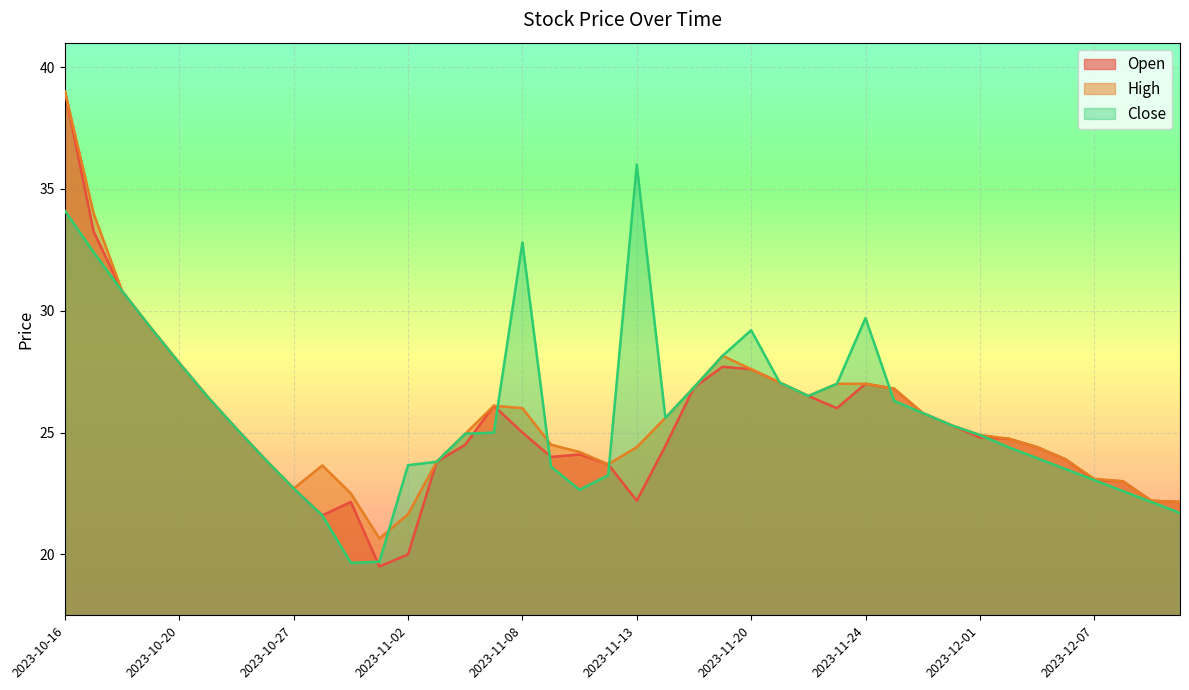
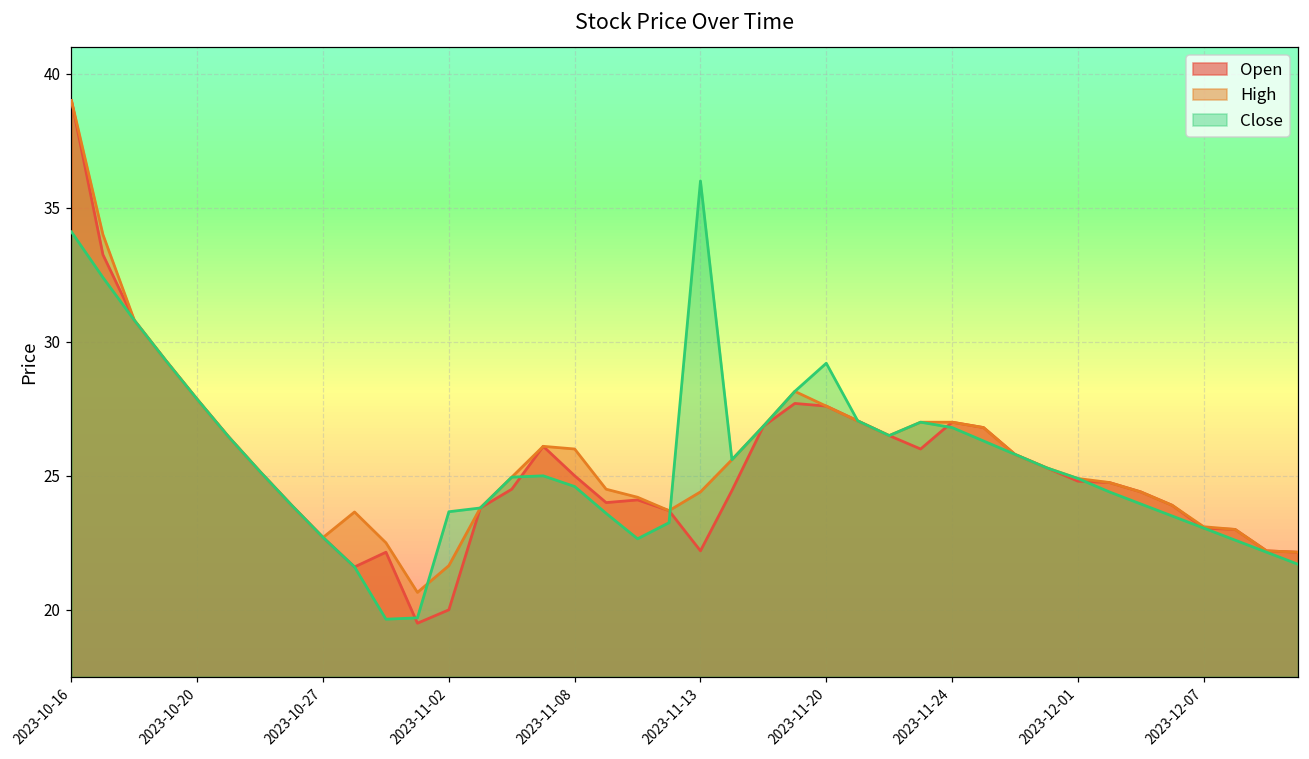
Close, 2023-11-08: 32.8 -> 24.6
Close, 2023-11-24: 29.7 -> 26.8
